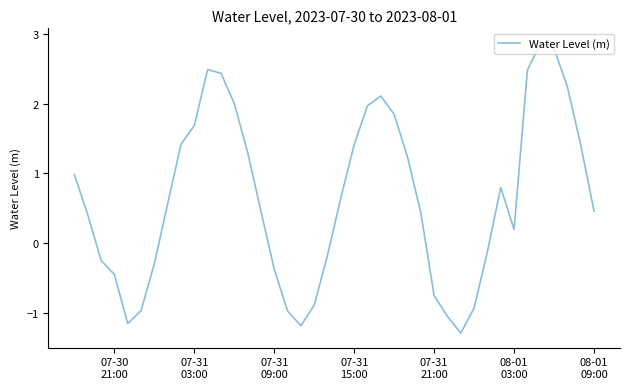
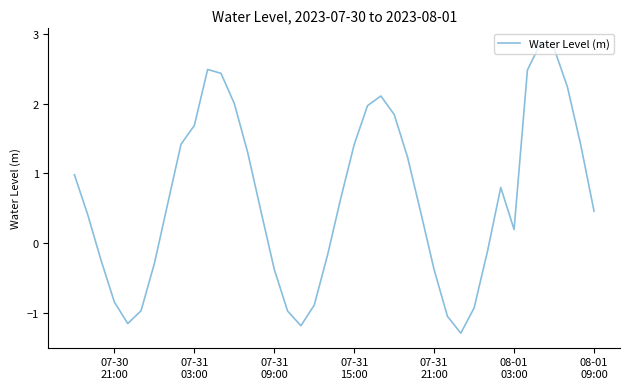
07-30 21:00: -0.4 -> -0.8
07-31 21:00: -0.7 -> -0.4
